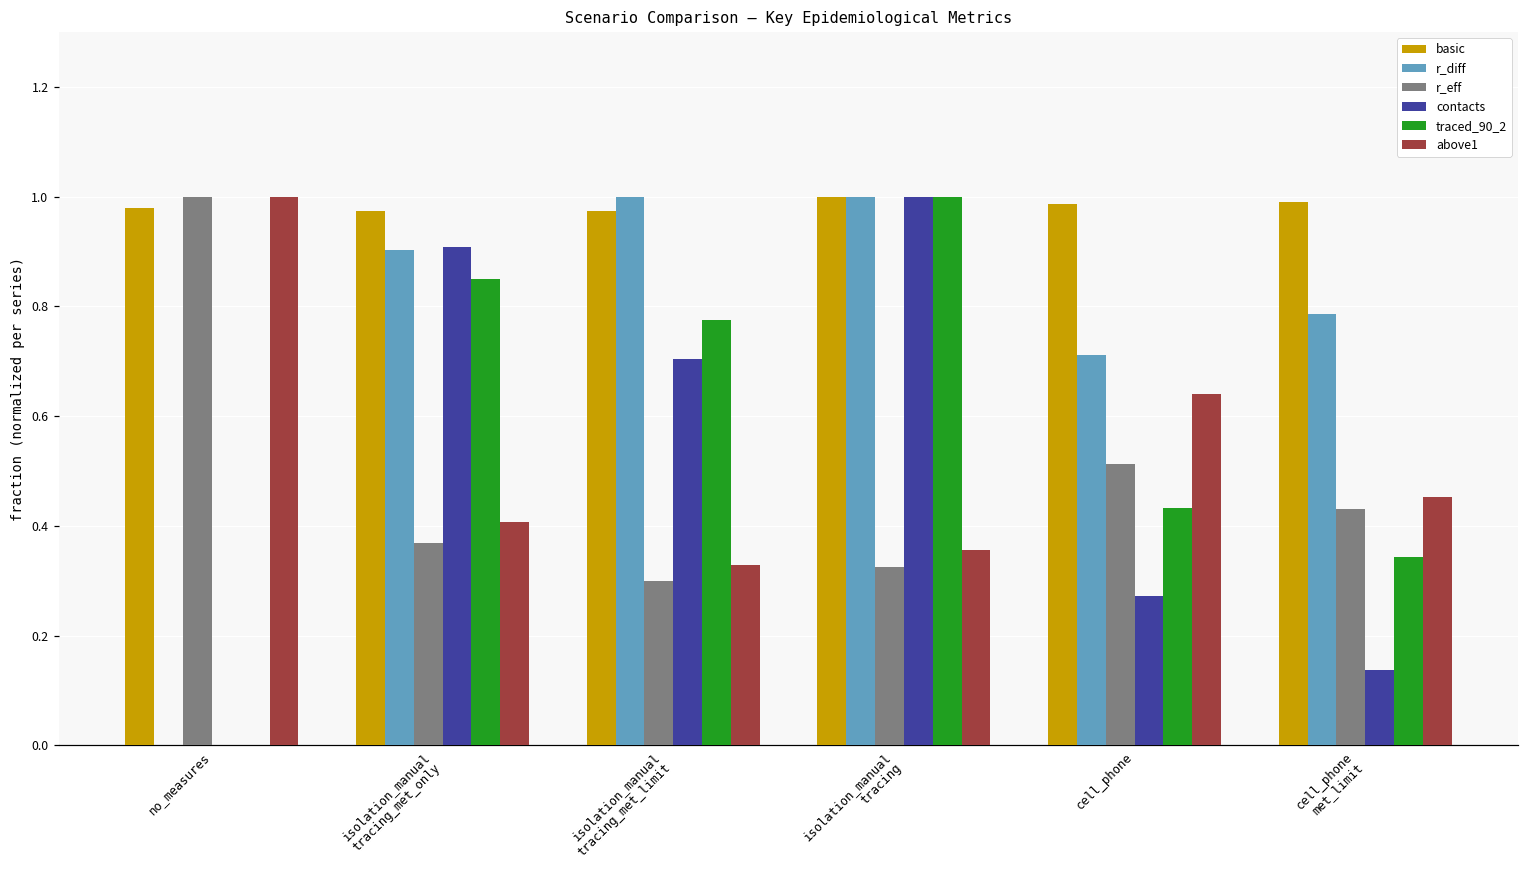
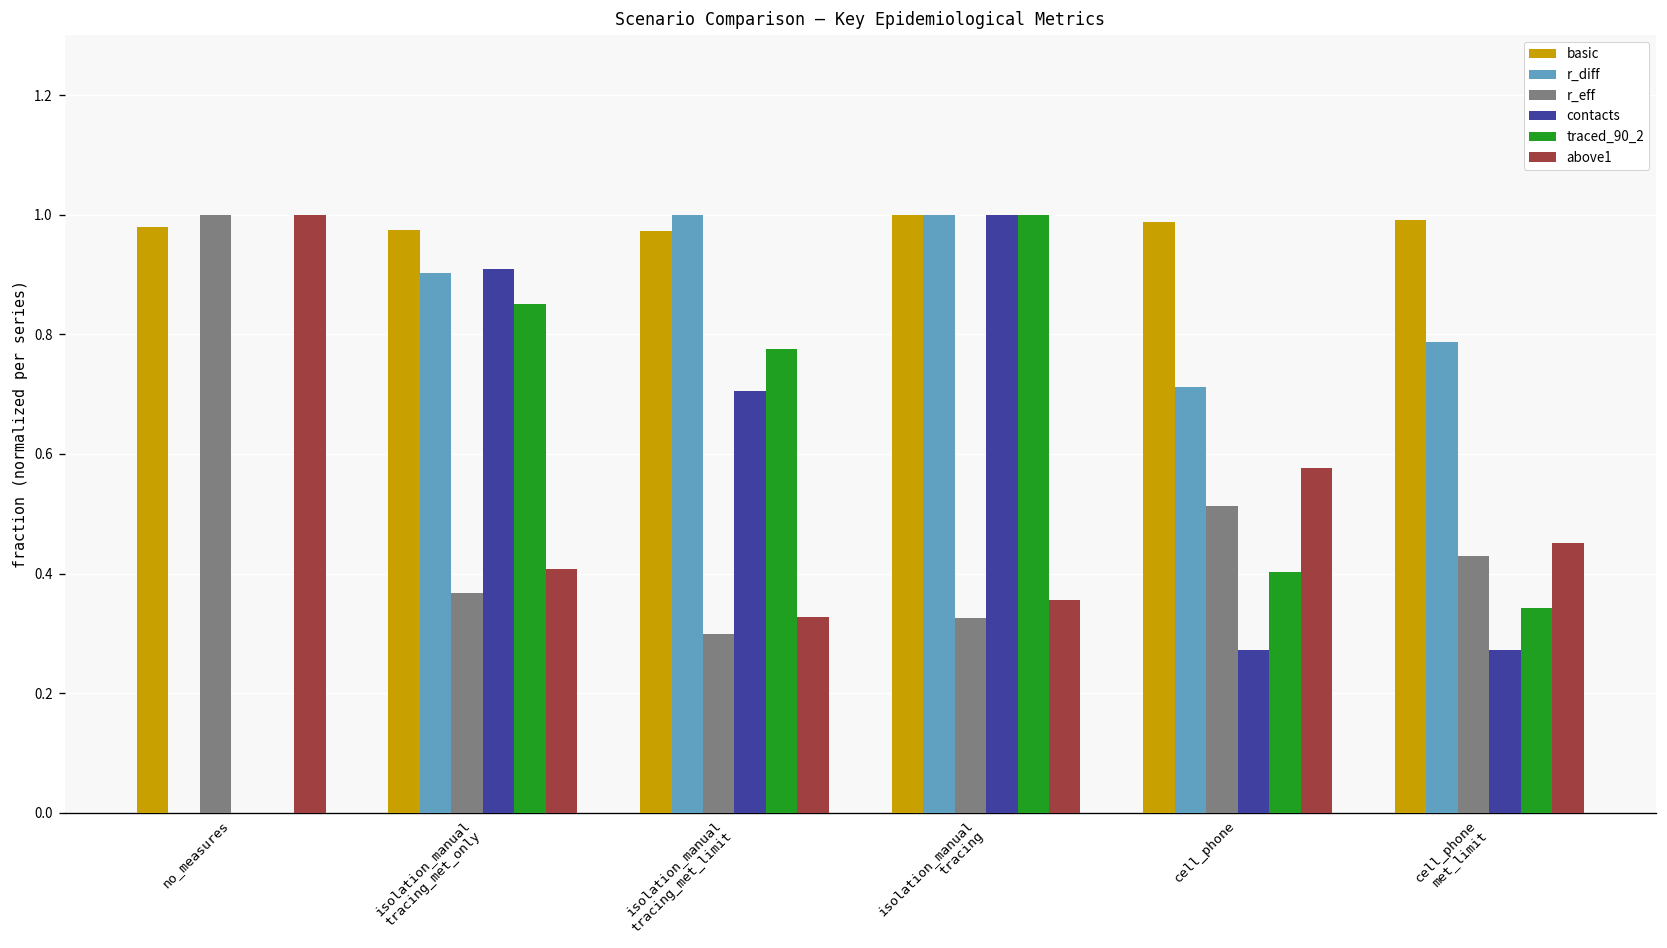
traced_90_2, cell_phone: 0.43 -> 0.40
above1, cell_phone: 0.64 -> 0.58
contacts, cell_phone met_limit: 0.14 -> 0.27
